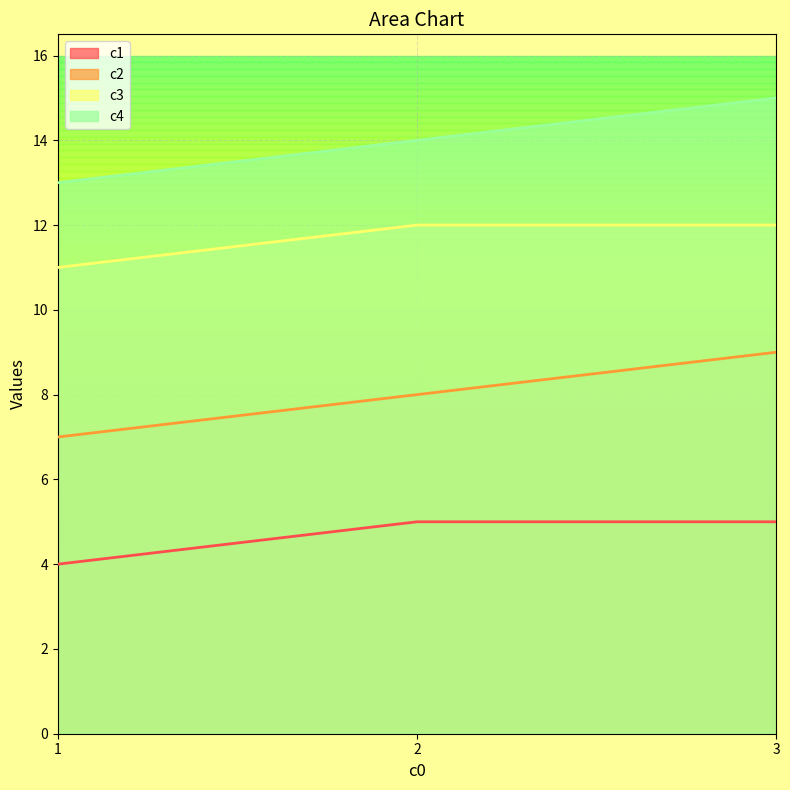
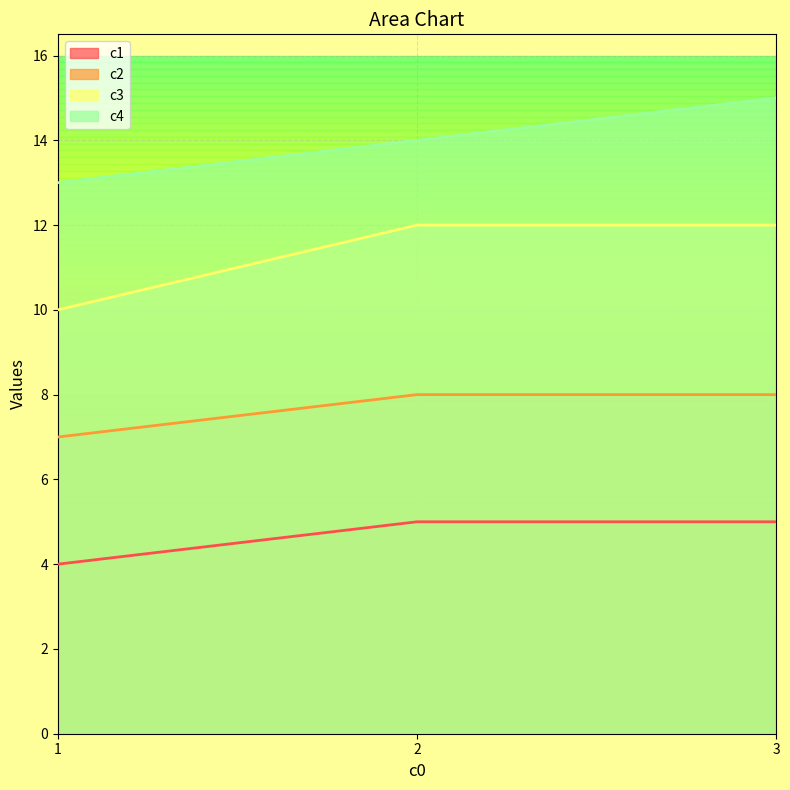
c3, 1: 11 -> 10
c2, 3: 9 -> 8
